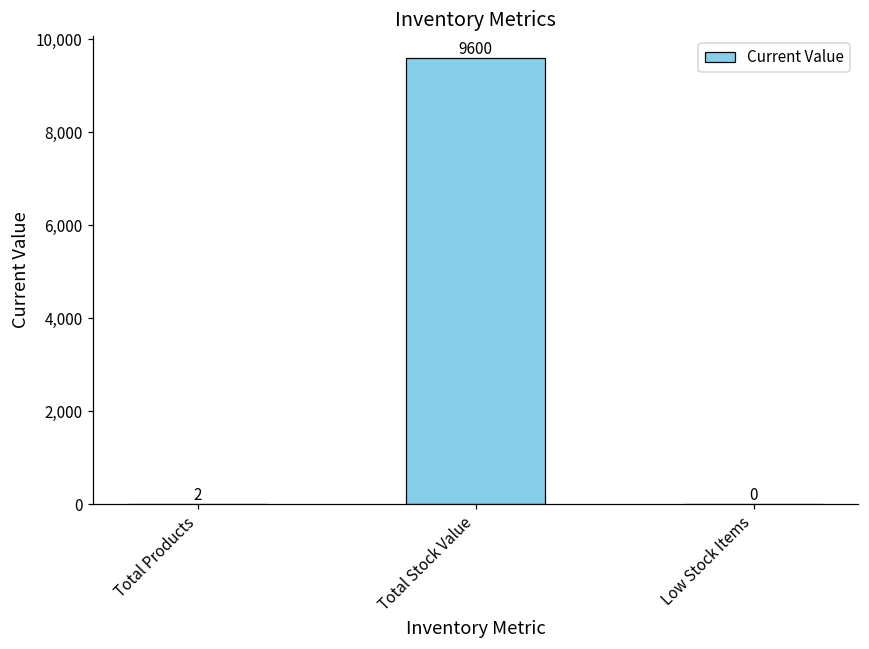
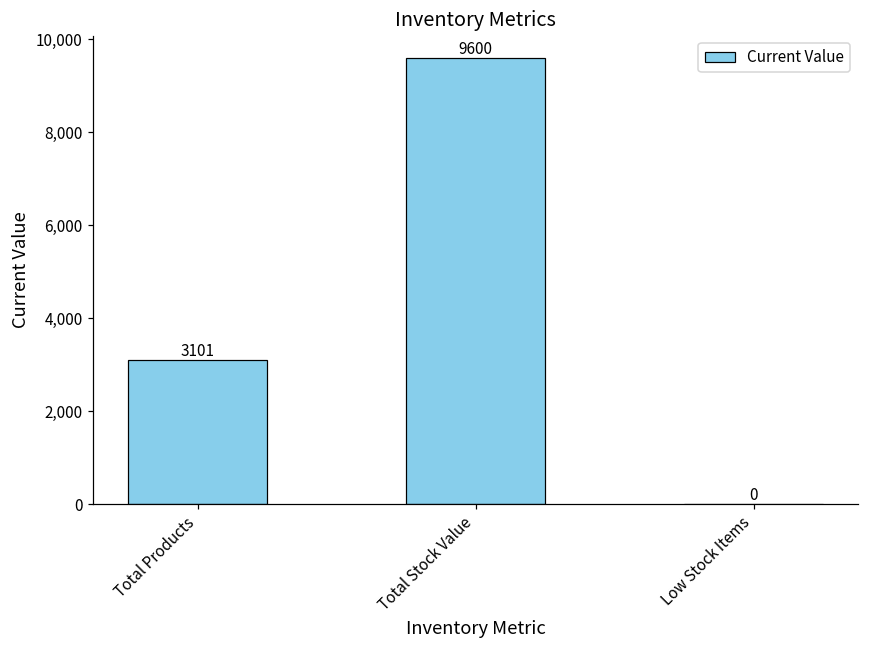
Total Products: 2 -> 3101
